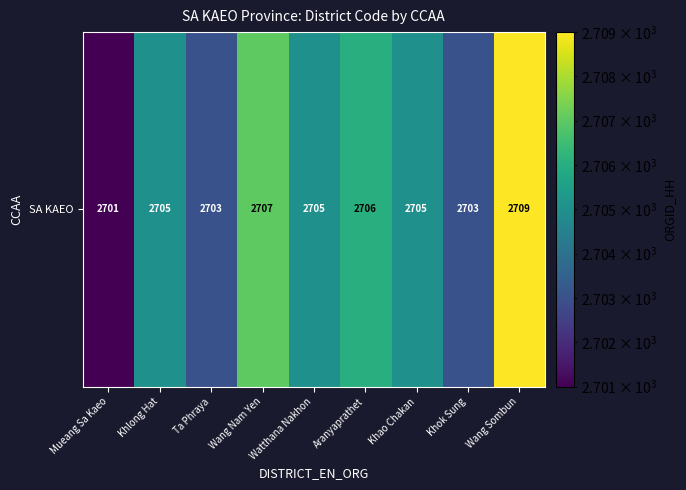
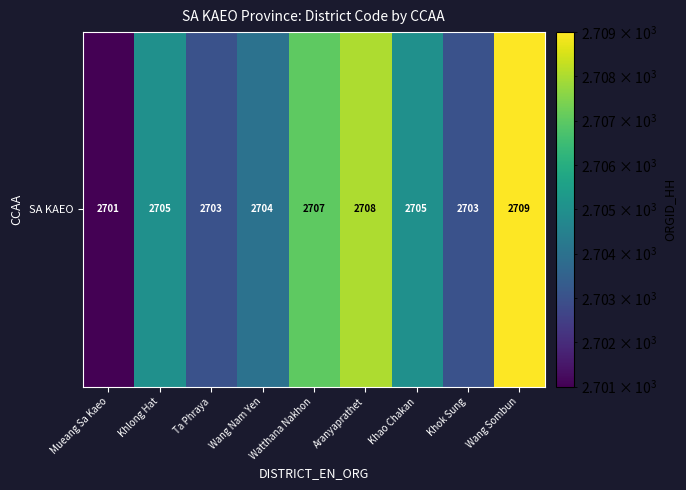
SA KAEO, Wang Nam Yen: 2707 -> 2704
SA KAEO, Watthana Nakhon: 2705 -> 2707
SA KAEO, Aranyaprathet: 2706 -> 2708
